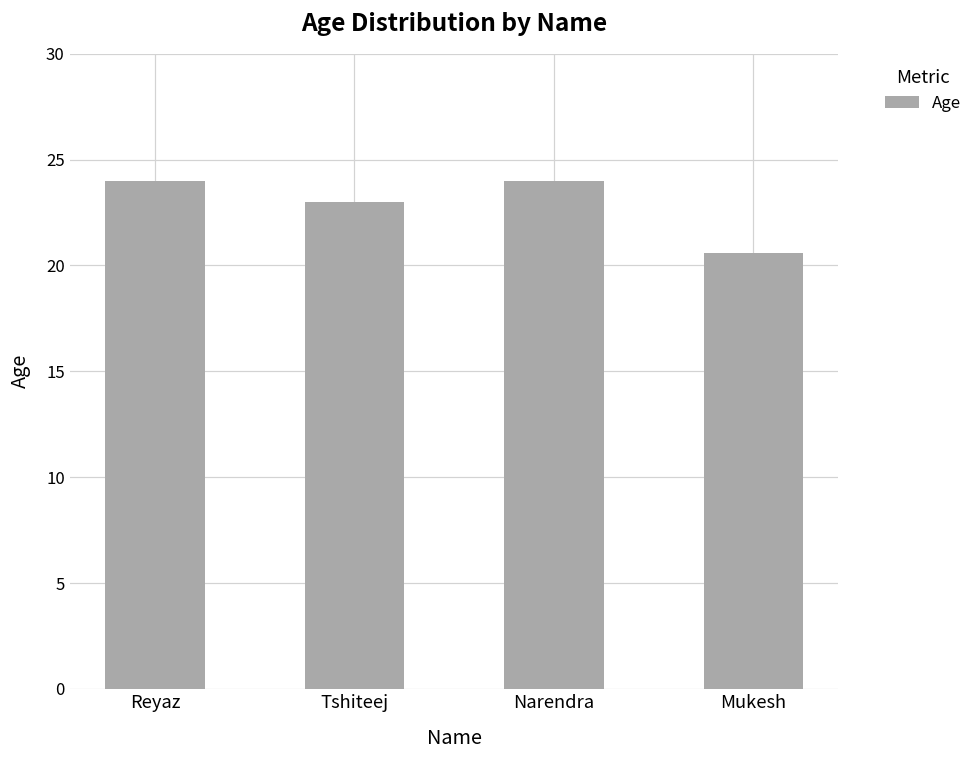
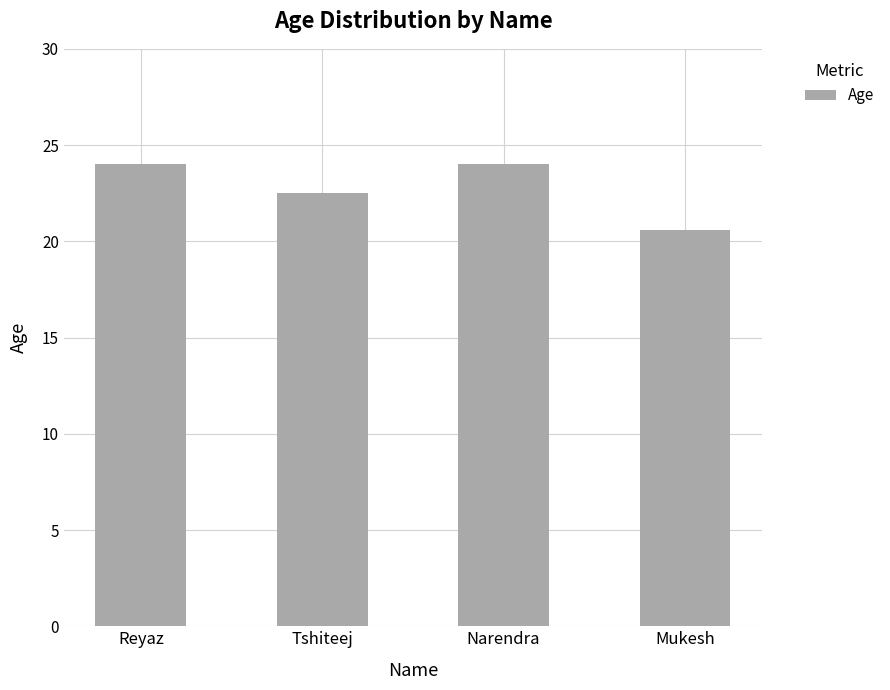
Tshiteej: 23.0 -> 22.5
